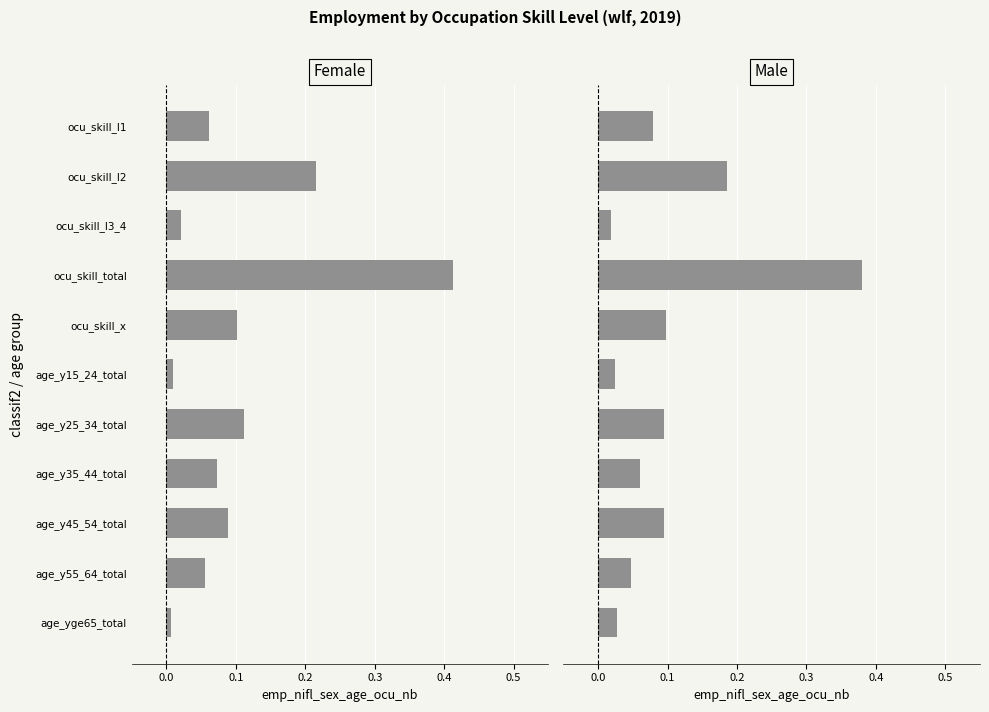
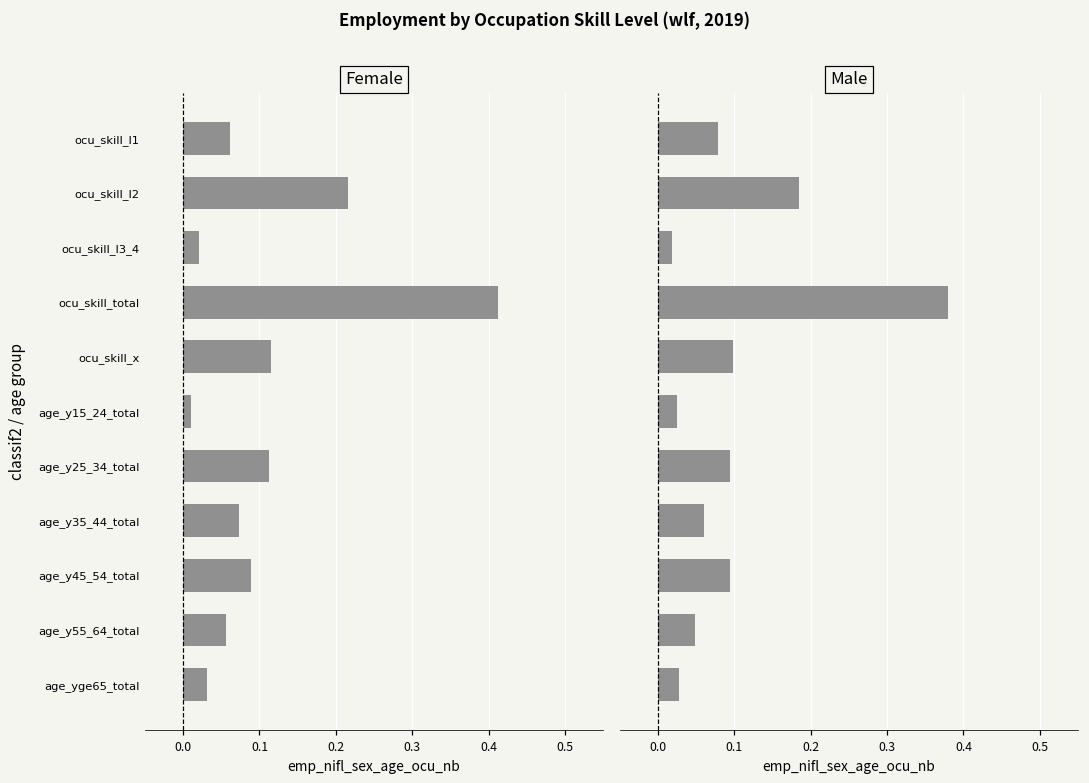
Female, ocu_skill_x: 0.10 -> 0.12
Female, age_yge65_total: 0.01 -> 0.03
